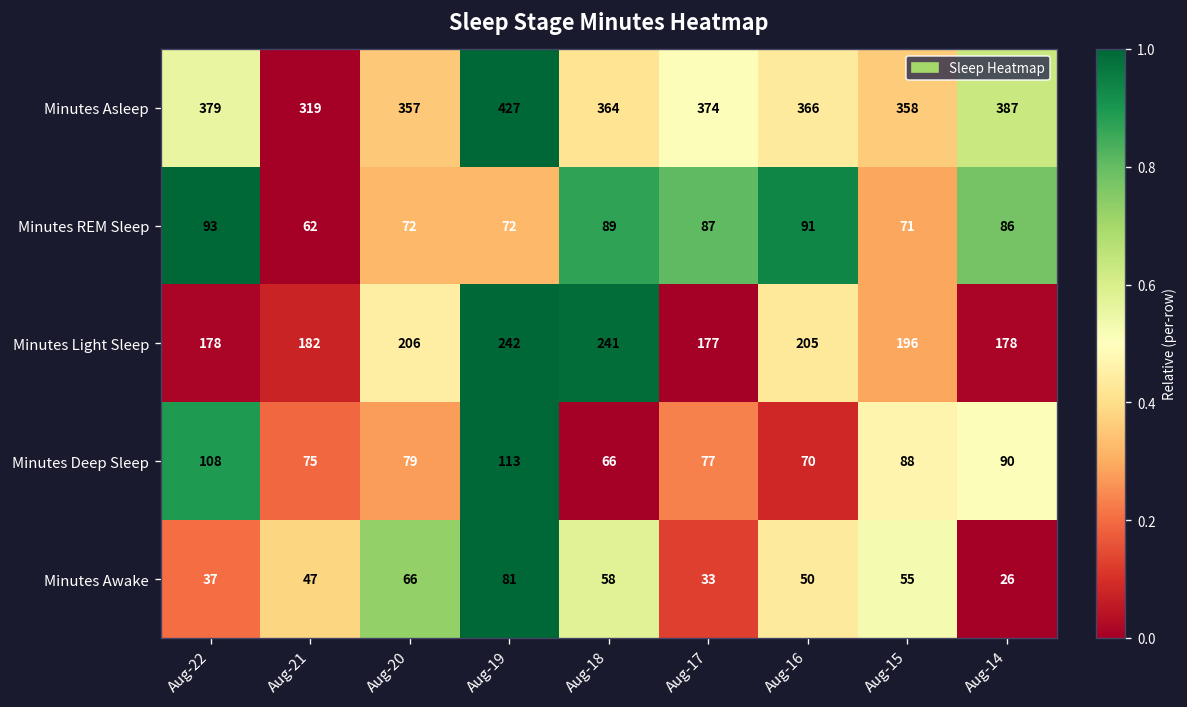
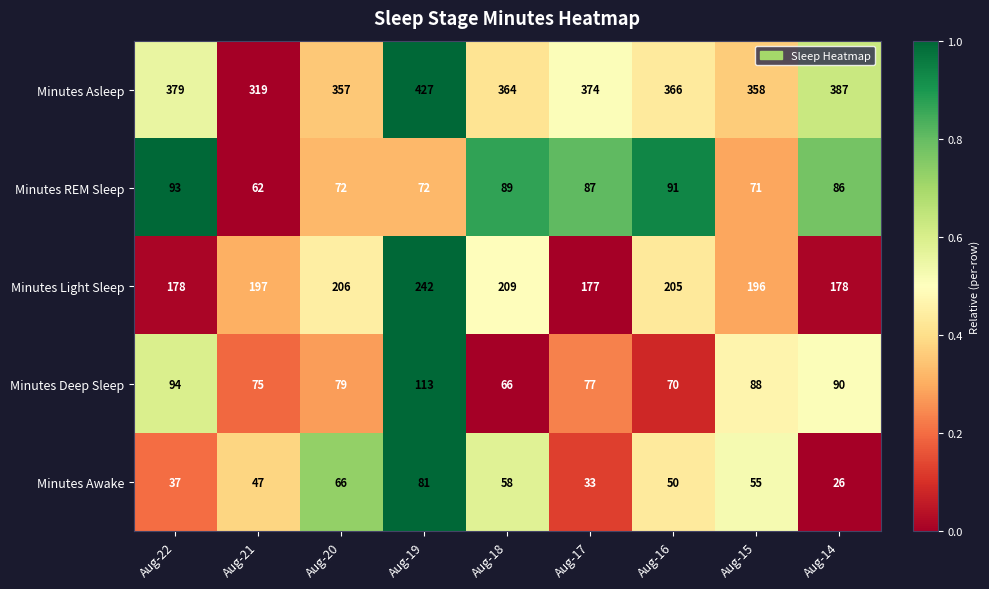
Minutes Light Sleep, Aug-21: 182 -> 197
Minutes Light Sleep, Aug-18: 241 -> 209
Minutes Deep Sleep, Aug-22: 108 -> 94
